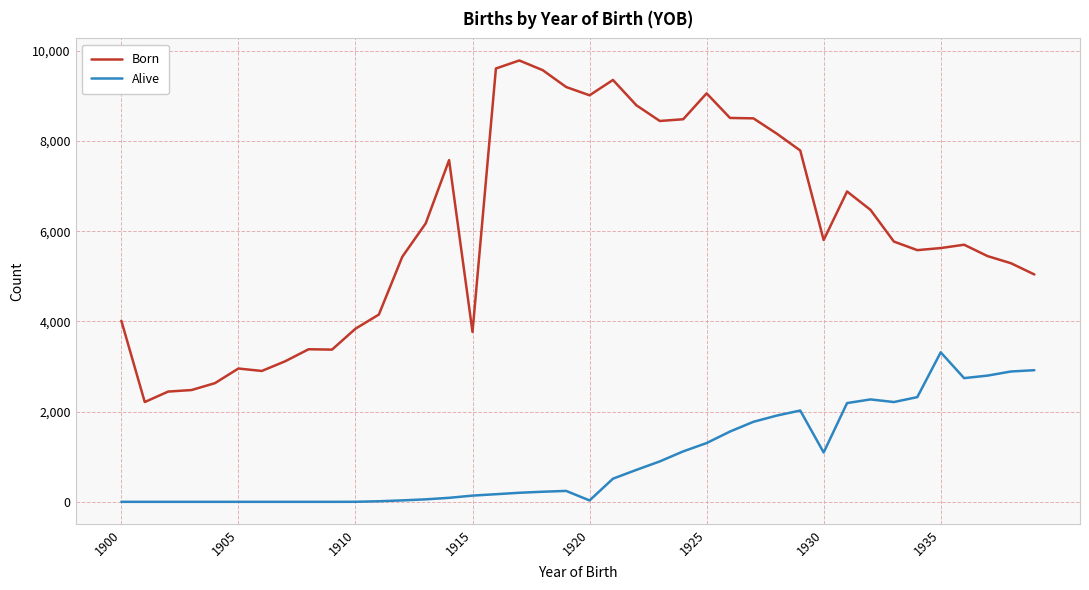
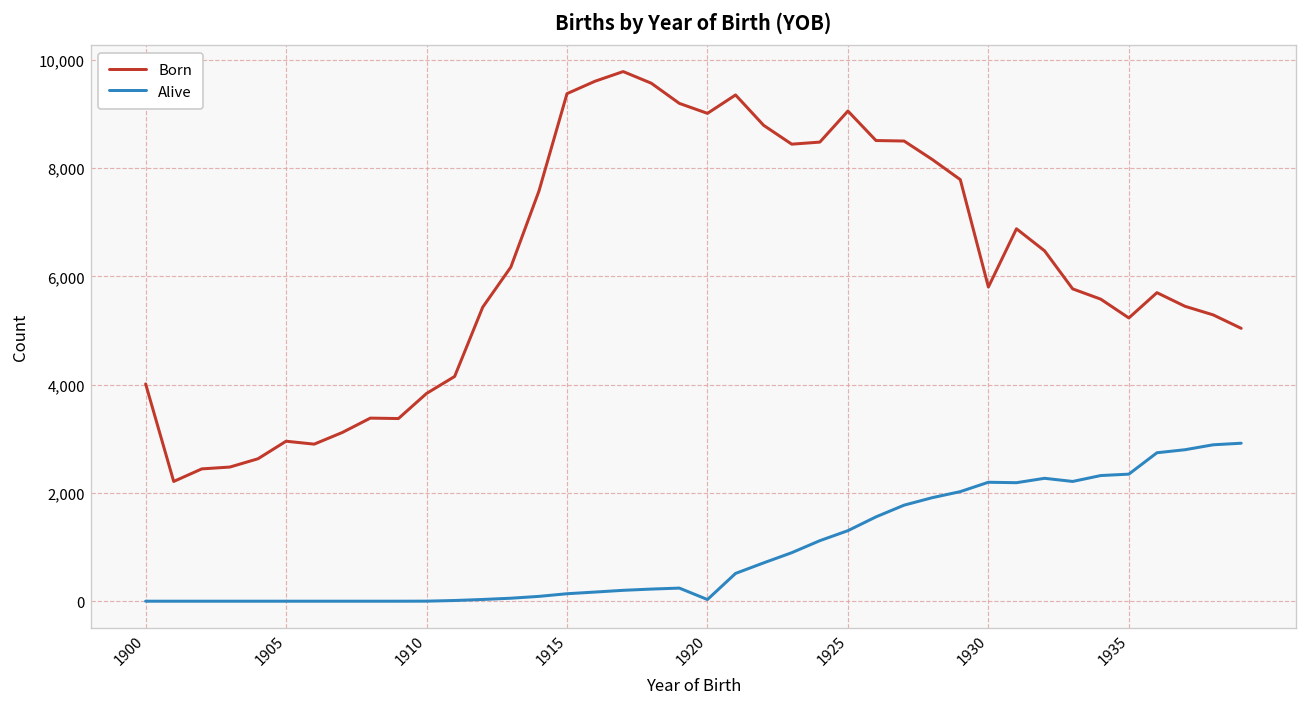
Born, 1915: 3,800 -> 9,400
Alive, 1930: 1,100 -> 2,200
Born, 1935: 5,600 -> 5,200
Alive, 1935: 3,300 -> 2,300
